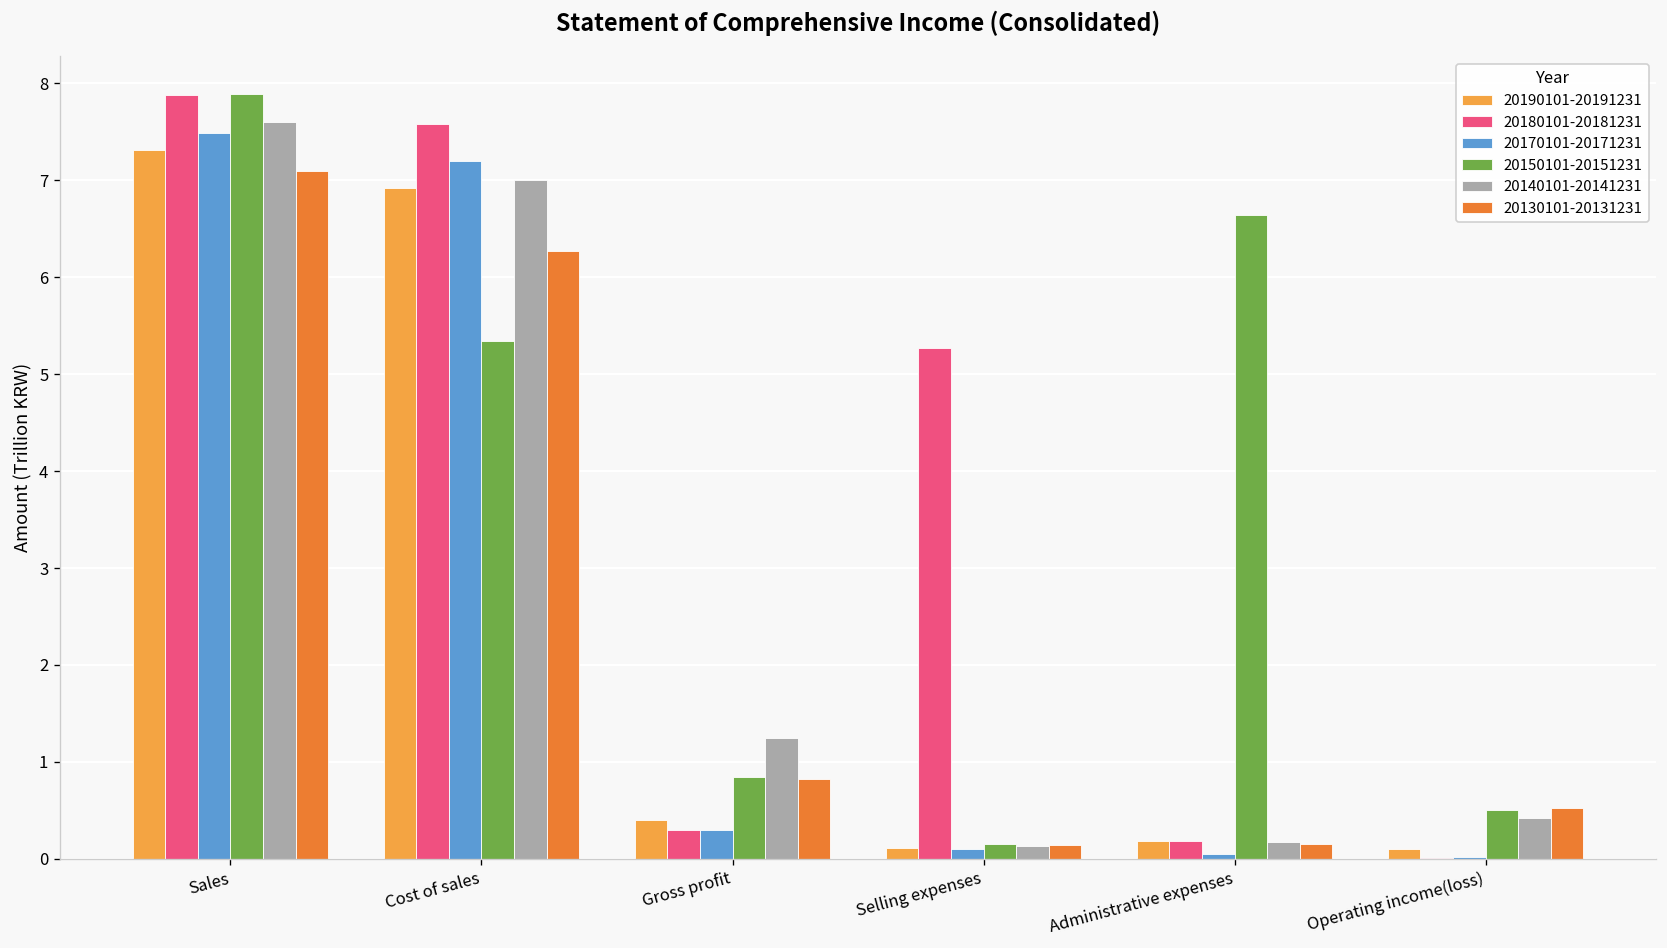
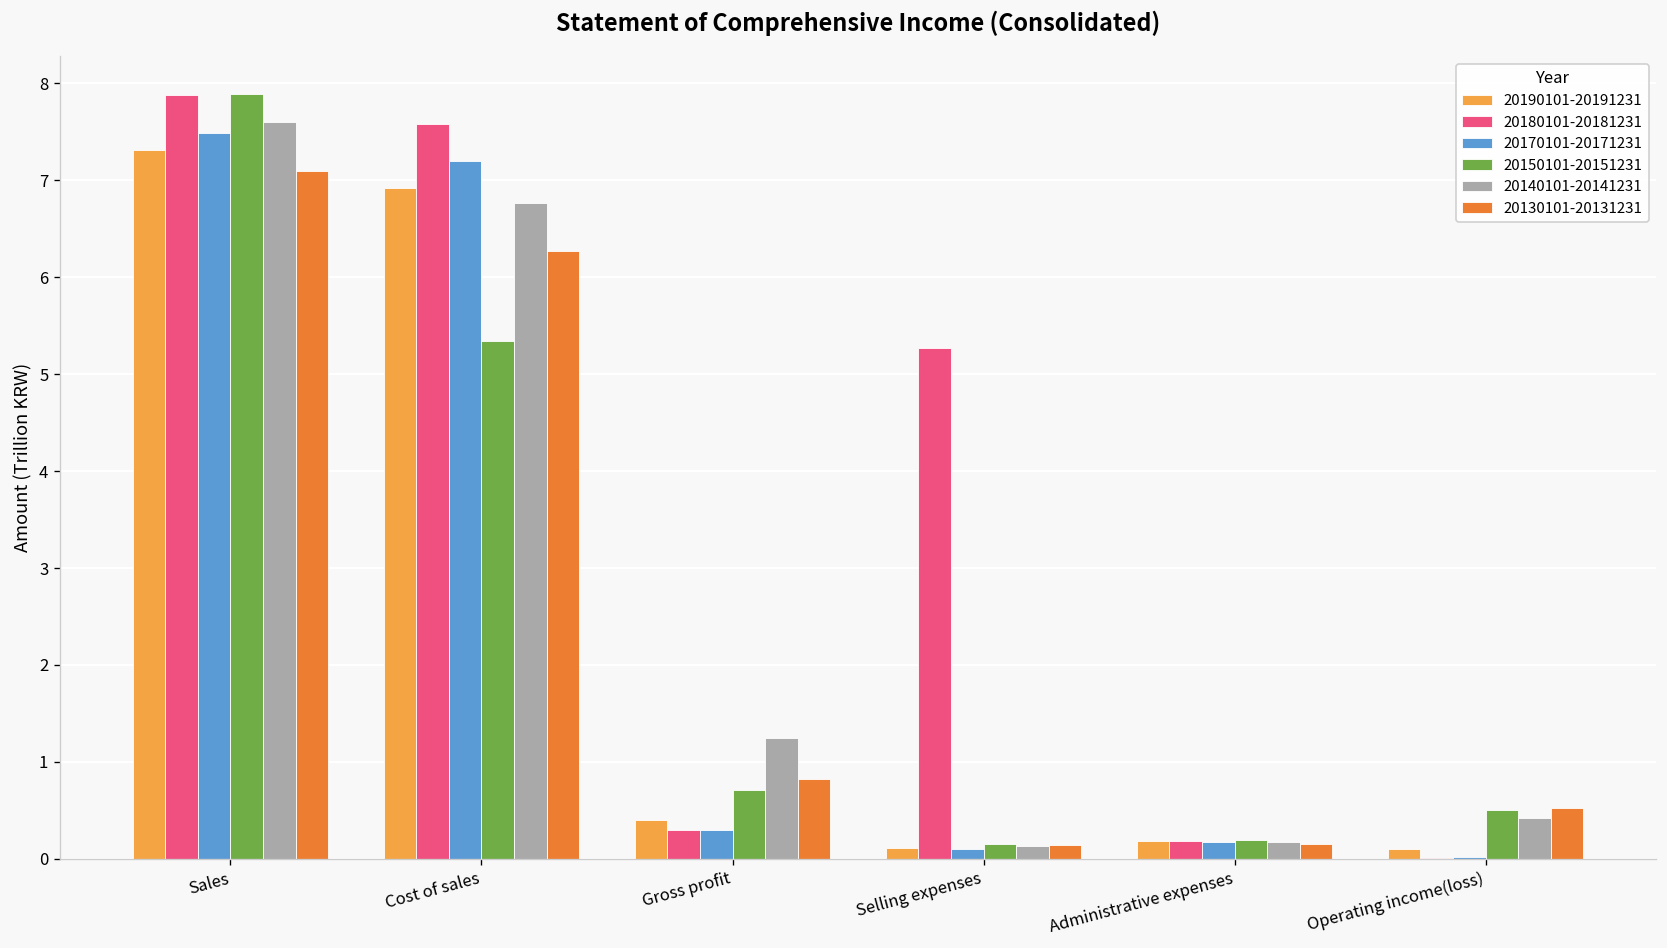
20140101-20141231, Cost of sales: 7.0 -> 6.8
20150101-20151231, Gross profit: 0.8 -> 0.7
20170101-20171231, Administrative expenses: 0.1 -> 0.2
20150101-20151231, Administrative expenses: 6.6 -> 0.2
